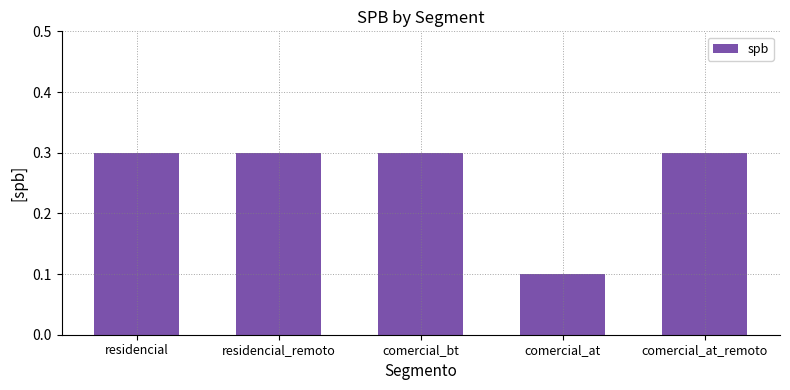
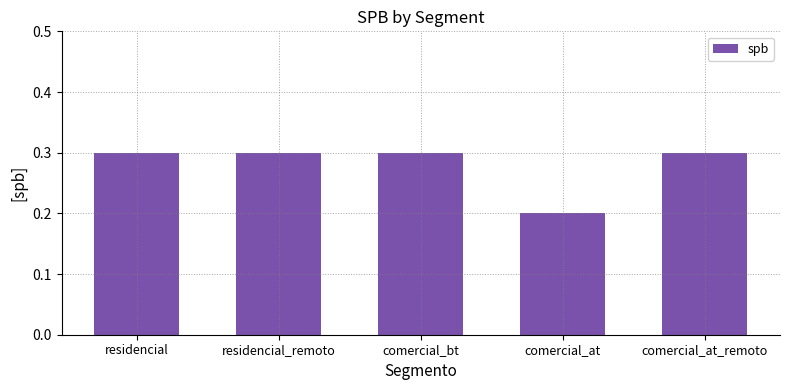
comercial_at: 0.1 -> 0.2
